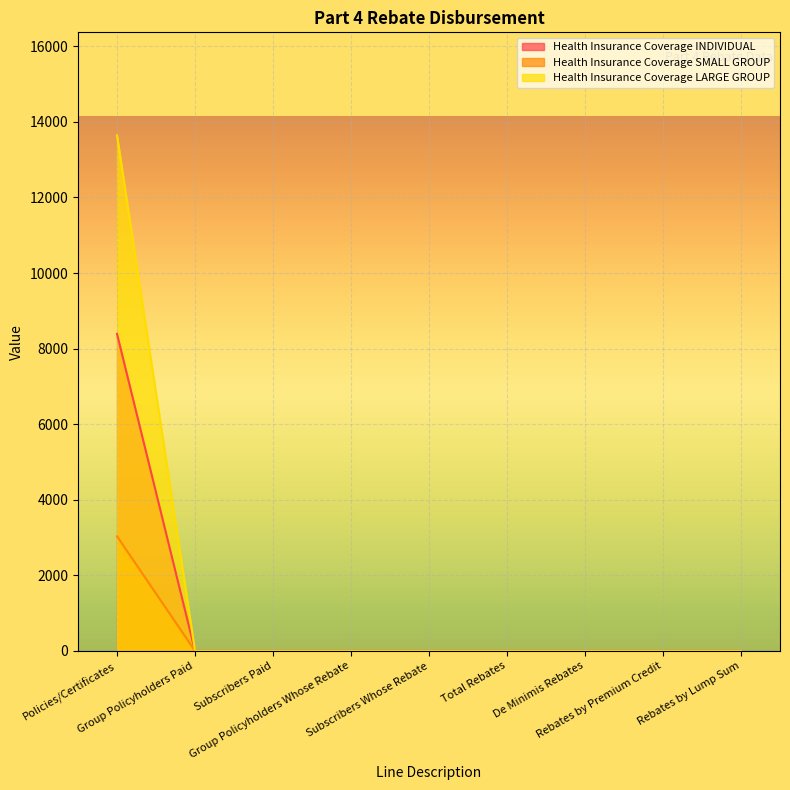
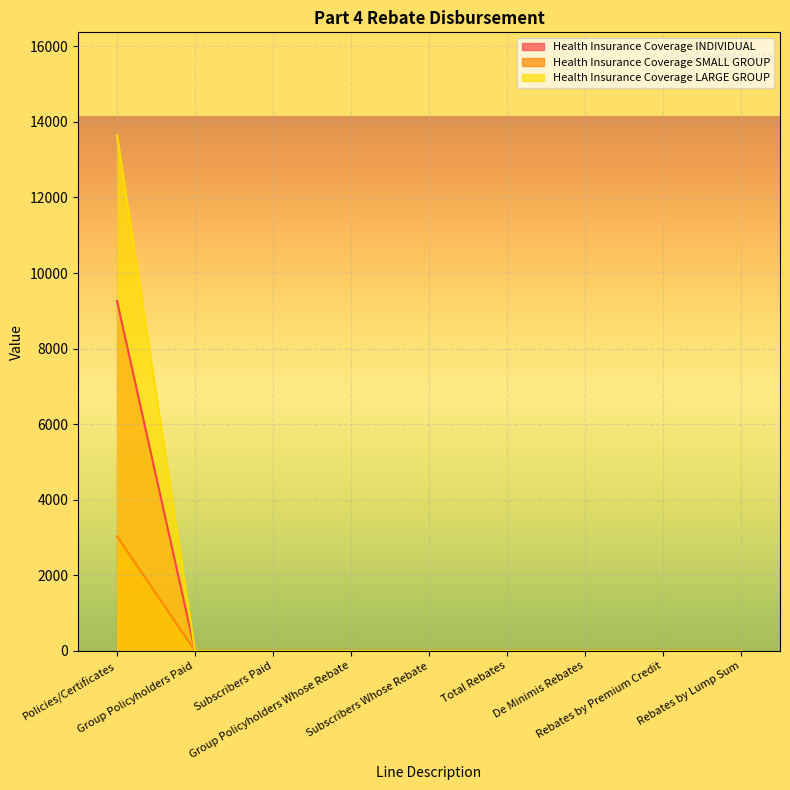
Health Insurance Coverage INDIVIDUAL, Policies/Certificates: 8400 -> 9300
